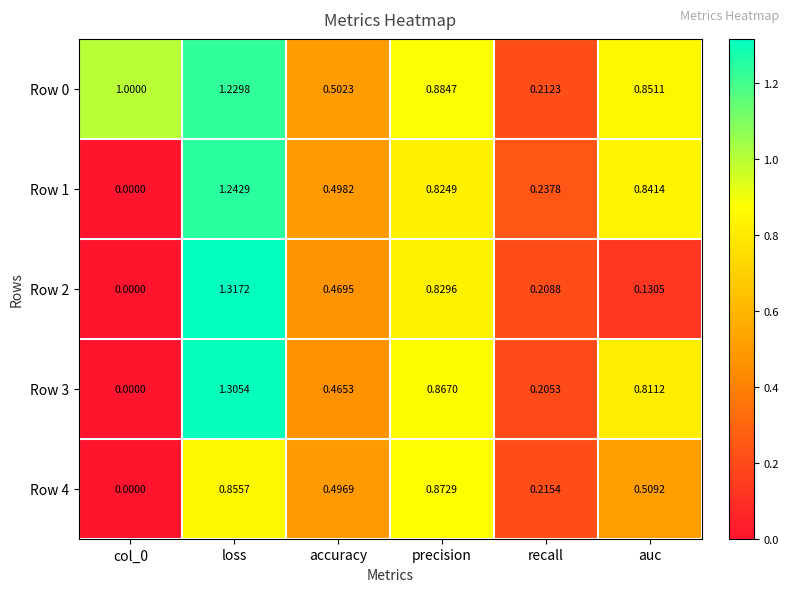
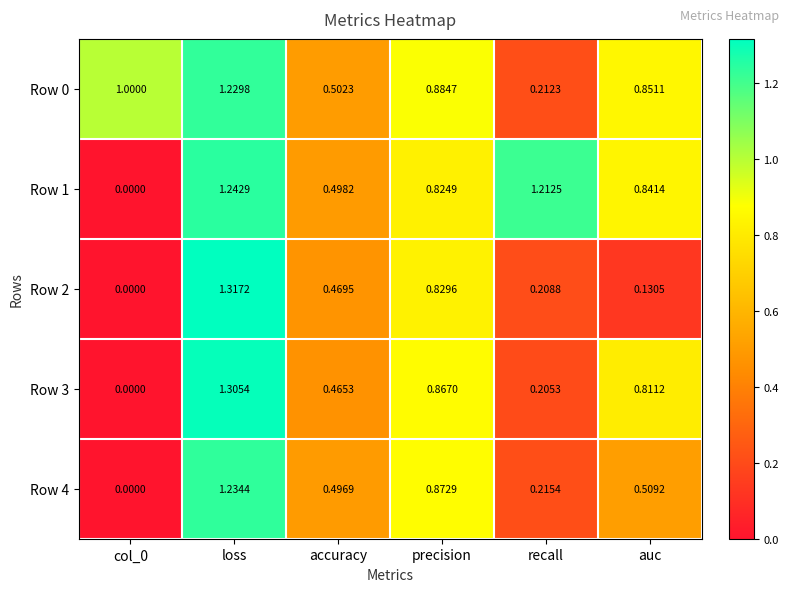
Row 1, recall: 0.2378 -> 1.2125
Row 4, loss: 0.8557 -> 1.2344
